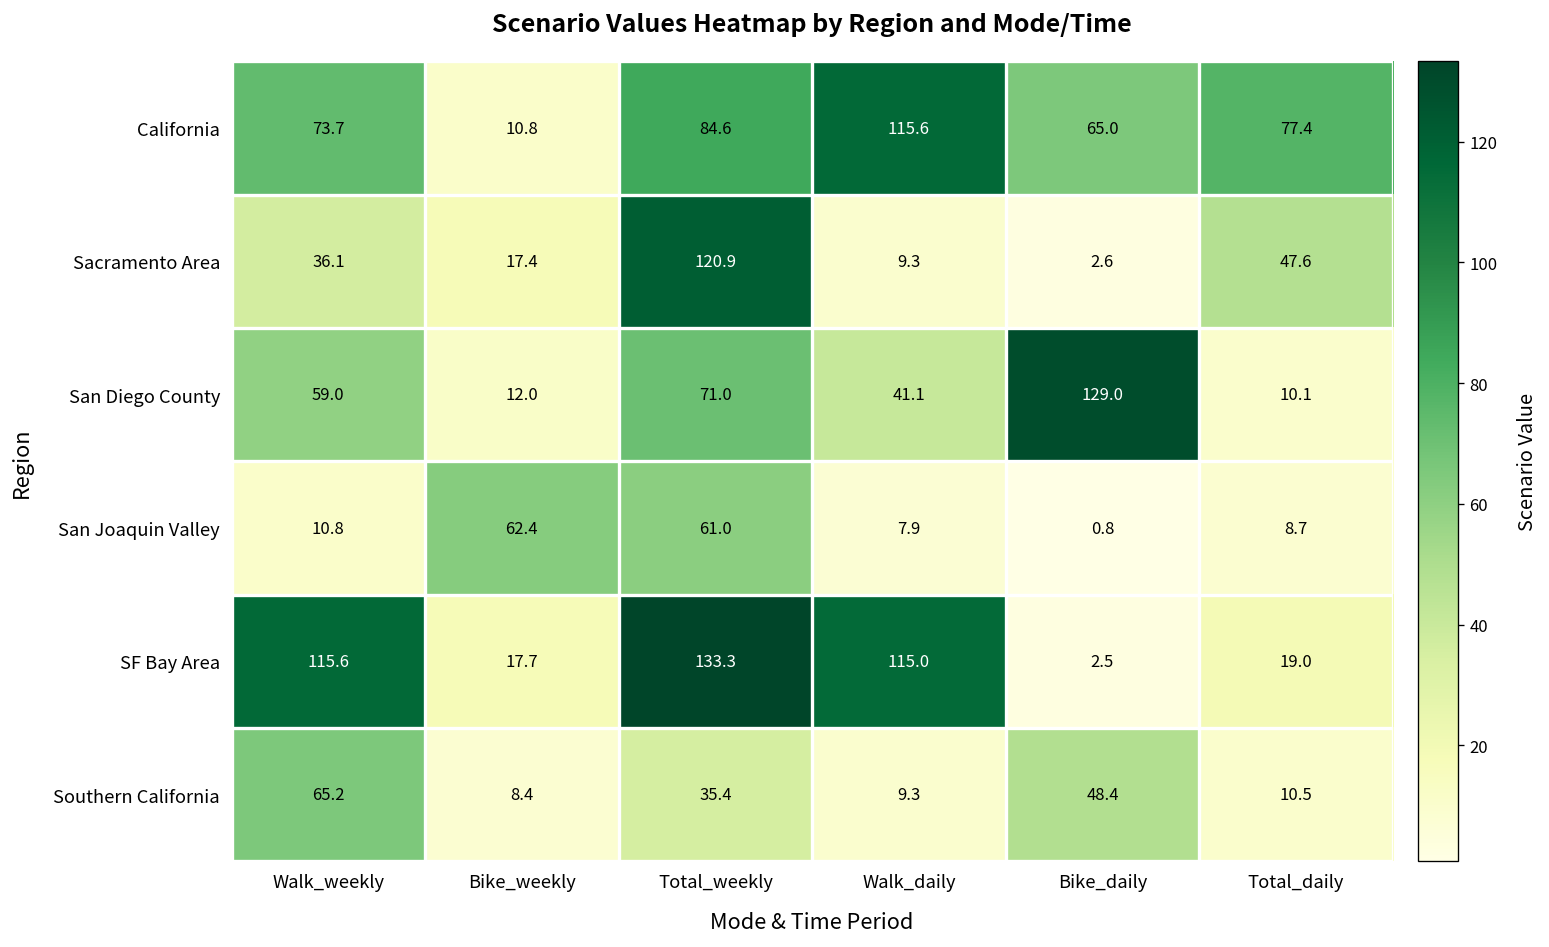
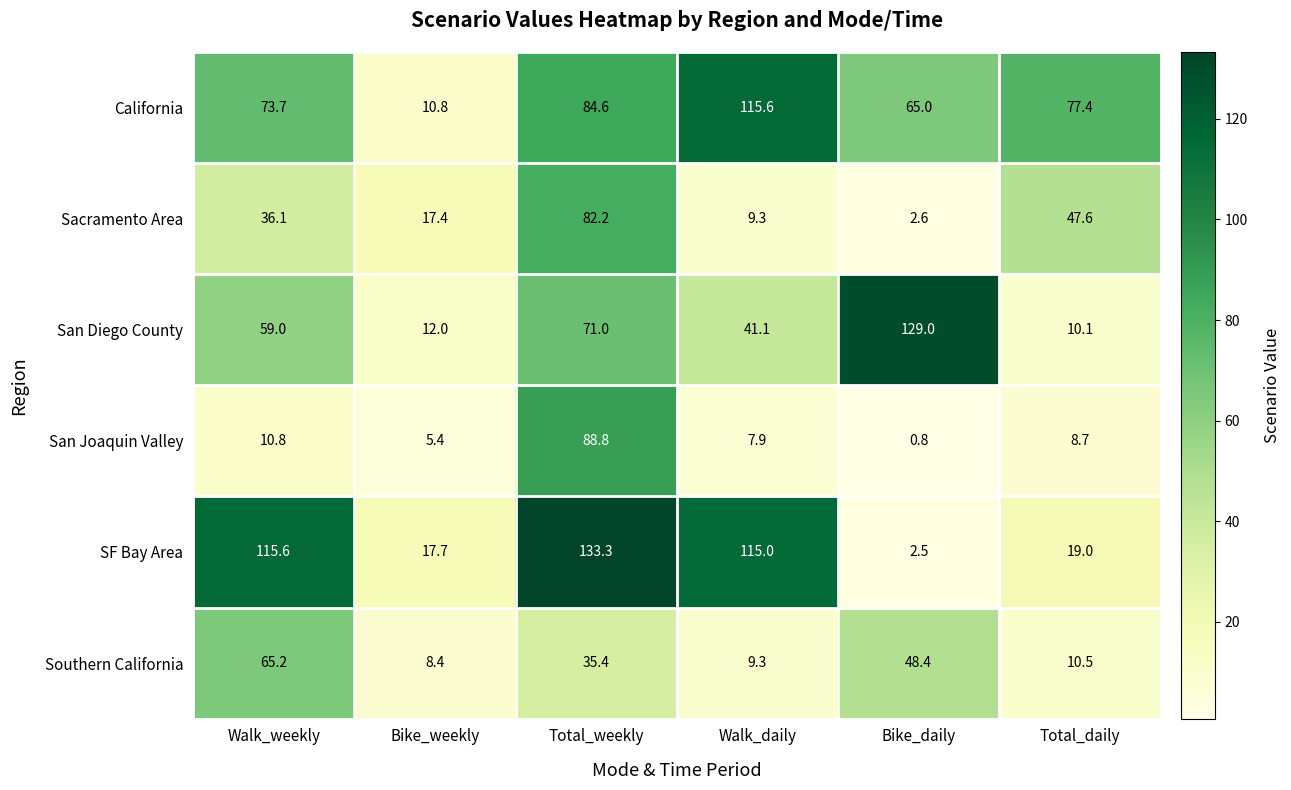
Sacramento Area, Total_weekly: 120.9 -> 82.2
San Joaquin Valley, Bike_weekly: 62.4 -> 5.4
San Joaquin Valley, Total_weekly: 61.0 -> 88.8
